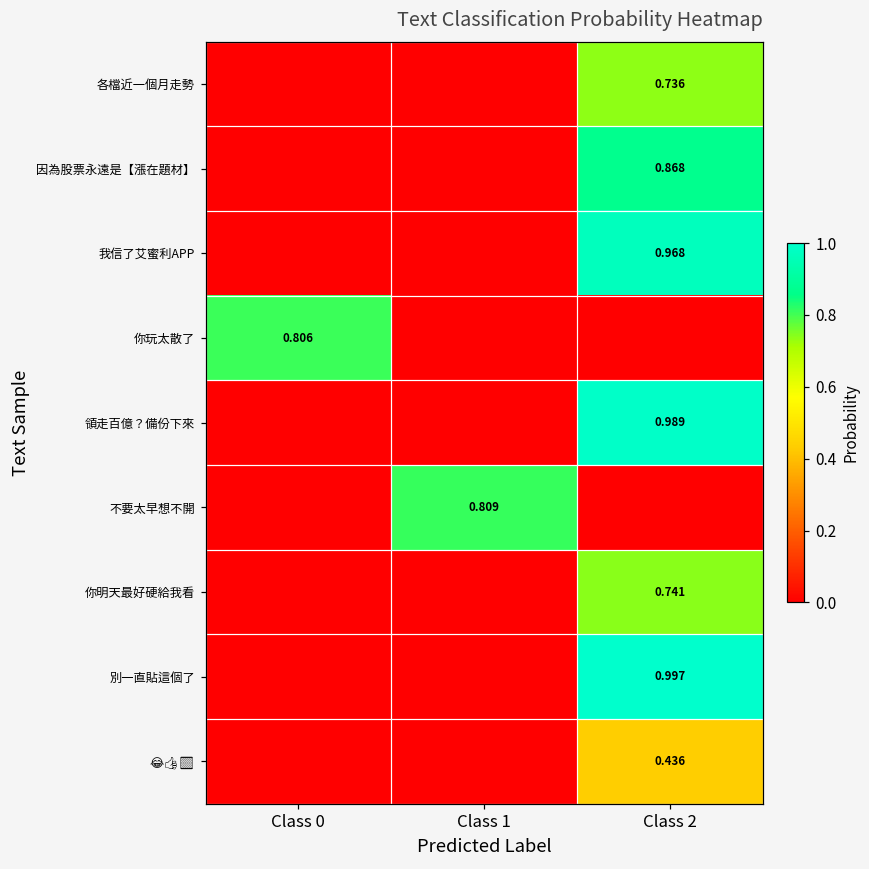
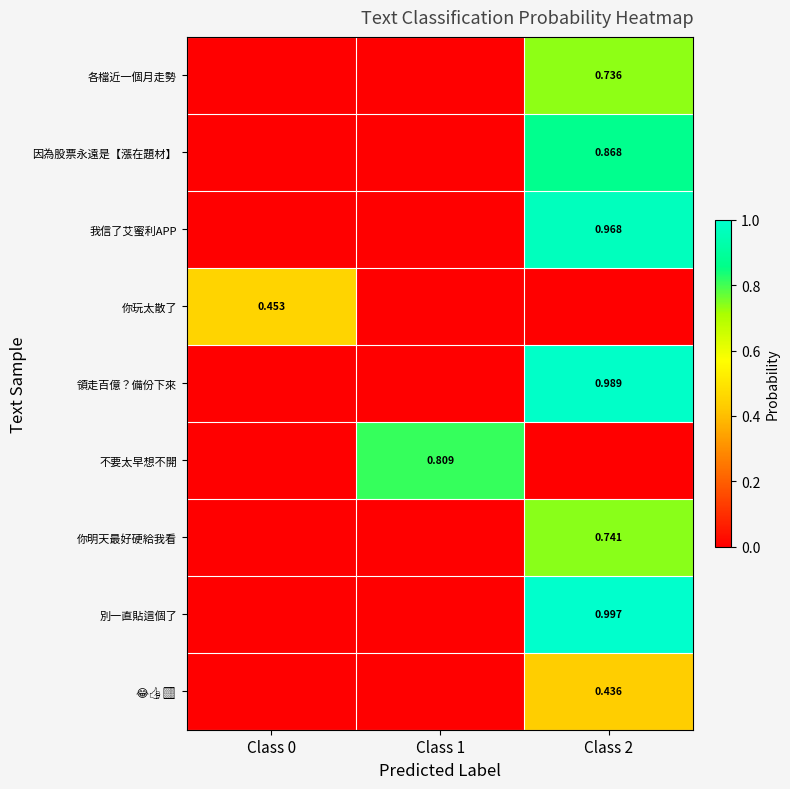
你玩太散了, Class 0: 0.806 -> 0.453
